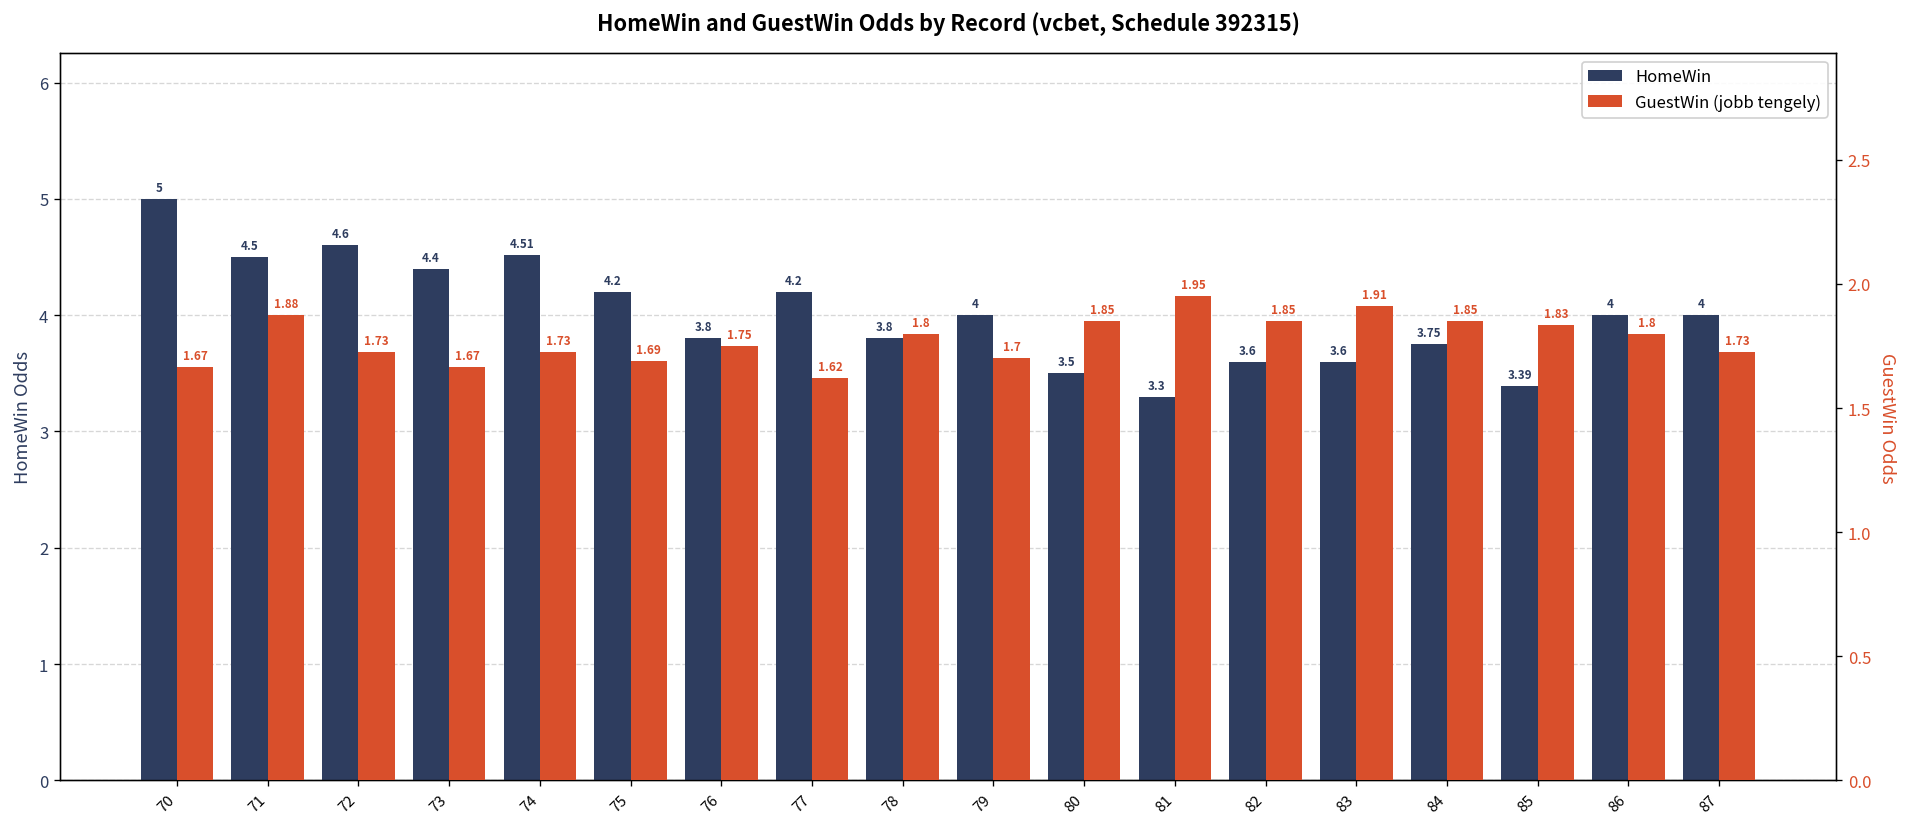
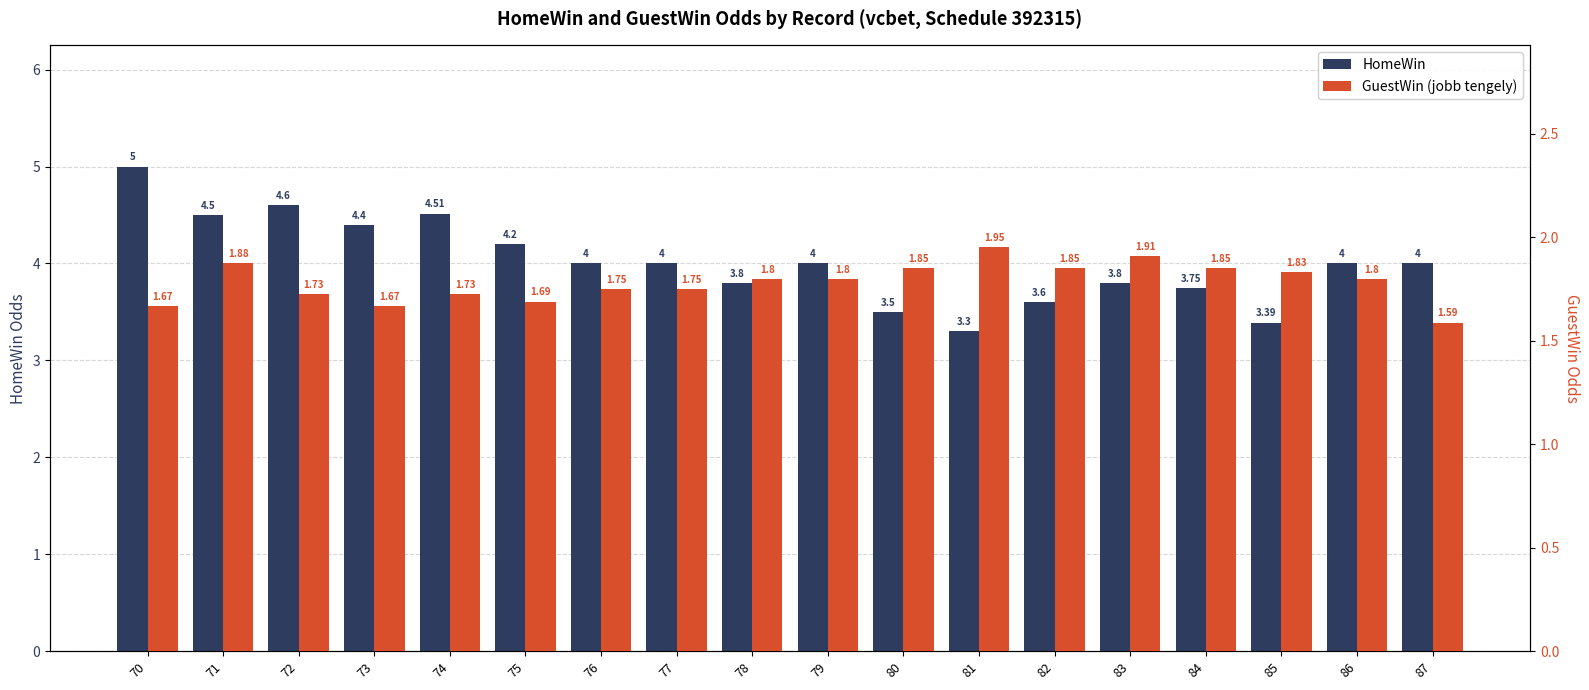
HomeWin, 76: 3.8 -> 4
HomeWin, 77: 4.2 -> 4
HomeWin, 83: 3.6 -> 3.8
GuestWin (jobb tengely), 77: 1.62 -> 1.75
GuestWin (jobb tengely), 79: 1.7 -> 1.8
GuestWin (jobb tengely), 87: 1.73 -> 1.59
